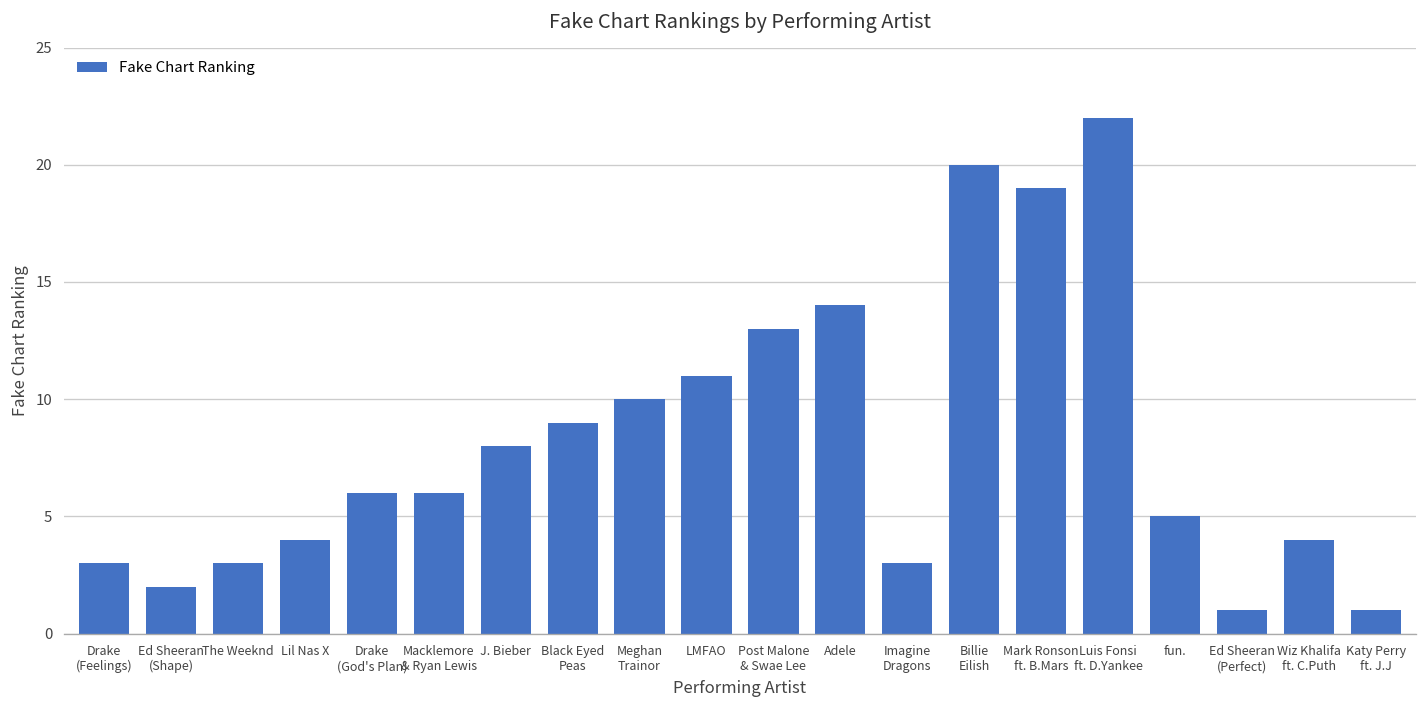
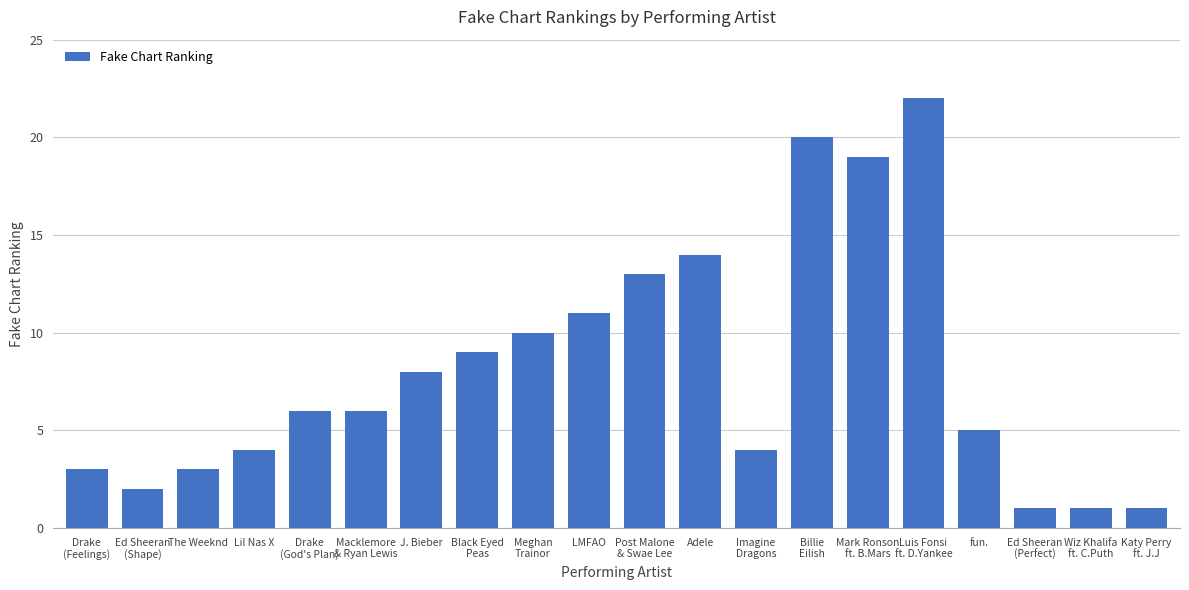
Imagine Dragons: 3 -> 4
Wiz Khalifa ft. C.Puth: 4 -> 1
